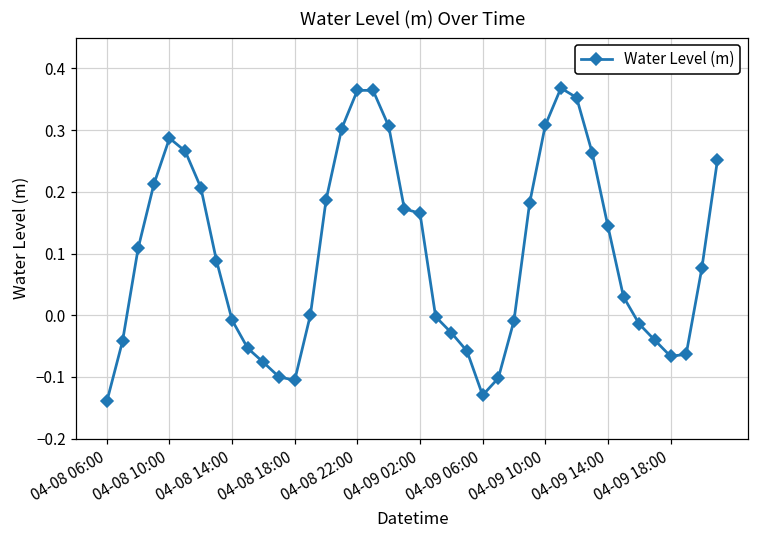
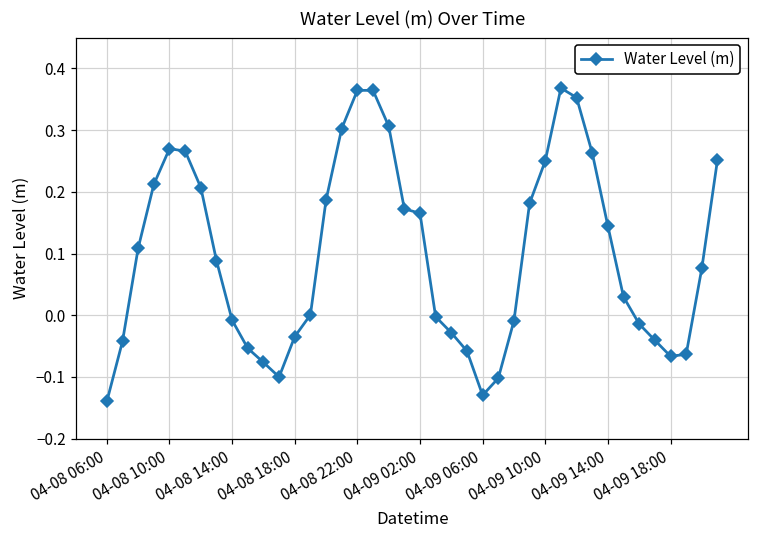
04-08 10:00: 0.29 -> 0.27
04-08 18:00: -0.11 -> -0.03
04-09 10:00: 0.31 -> 0.25
